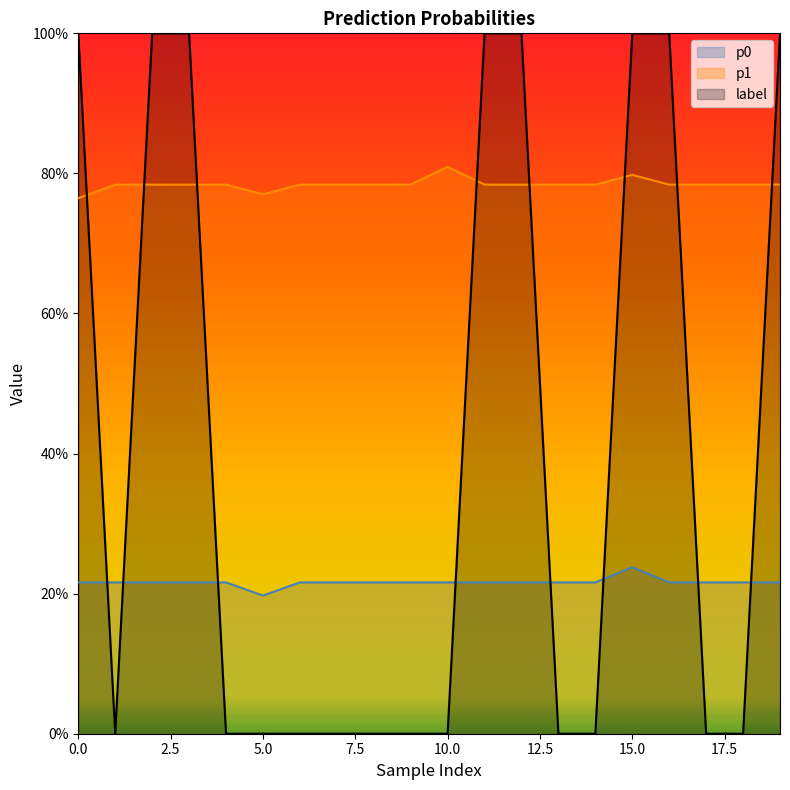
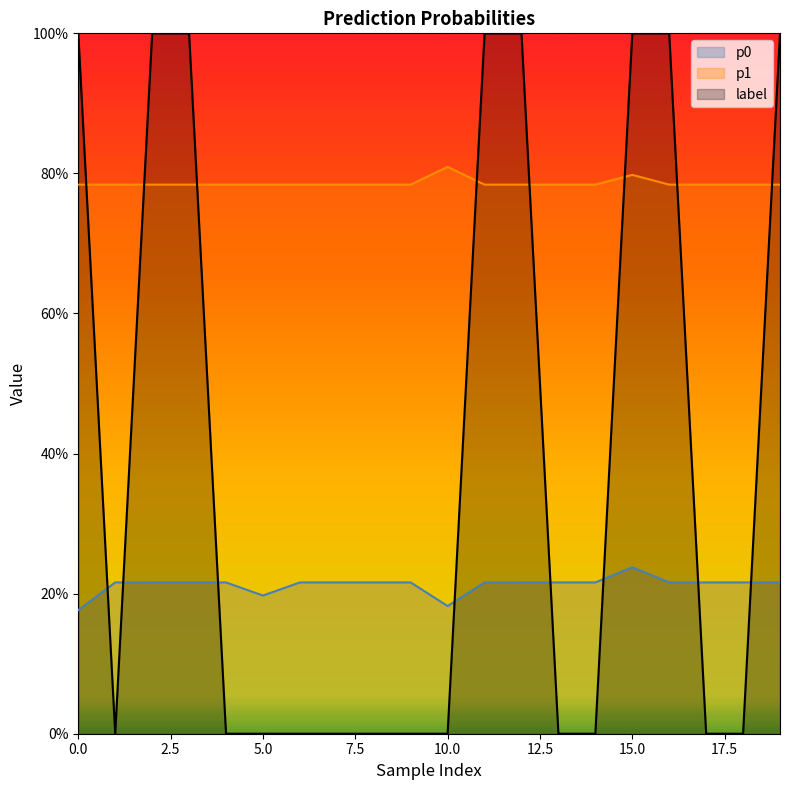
p0, 0.0: 22% -> 18%
p1, 0.0: 76% -> 78%
p1, 5.0: 77% -> 78%
p0, 10.0: 22% -> 18%
